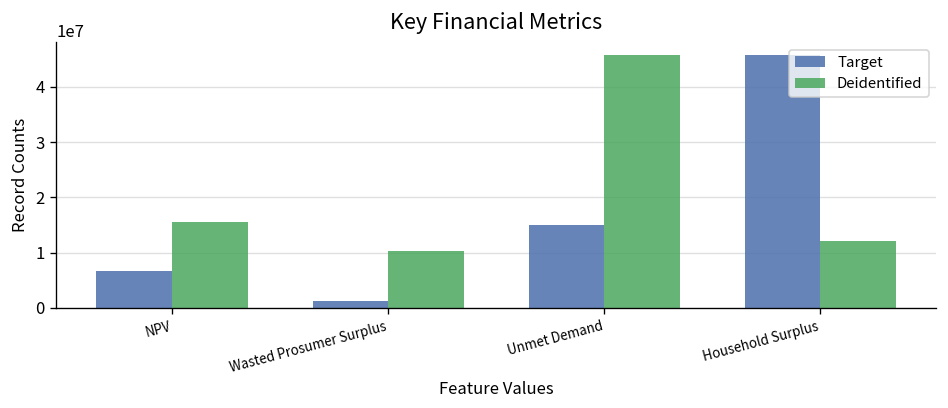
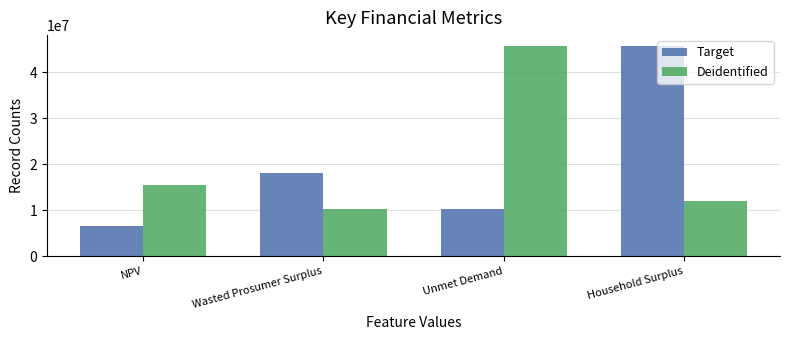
Target, Wasted Prosumer Surplus: 1000000 -> 18000000
Target, Unmet Demand: 15000000 -> 10000000
